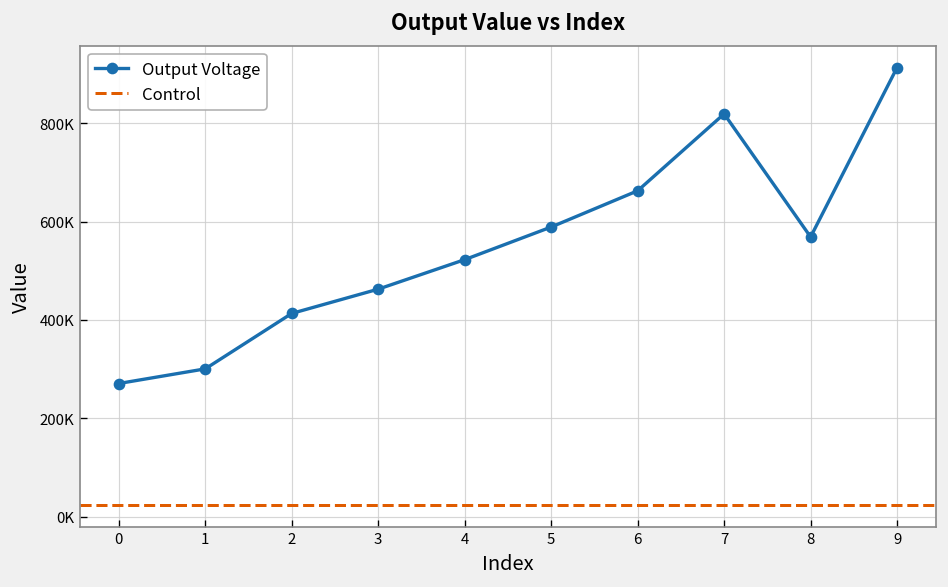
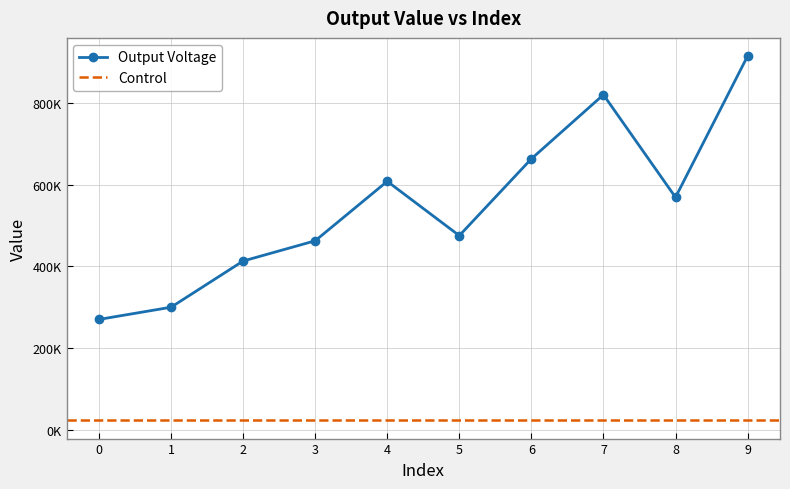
4: 520000 -> 610000
5: 590000 -> 480000
